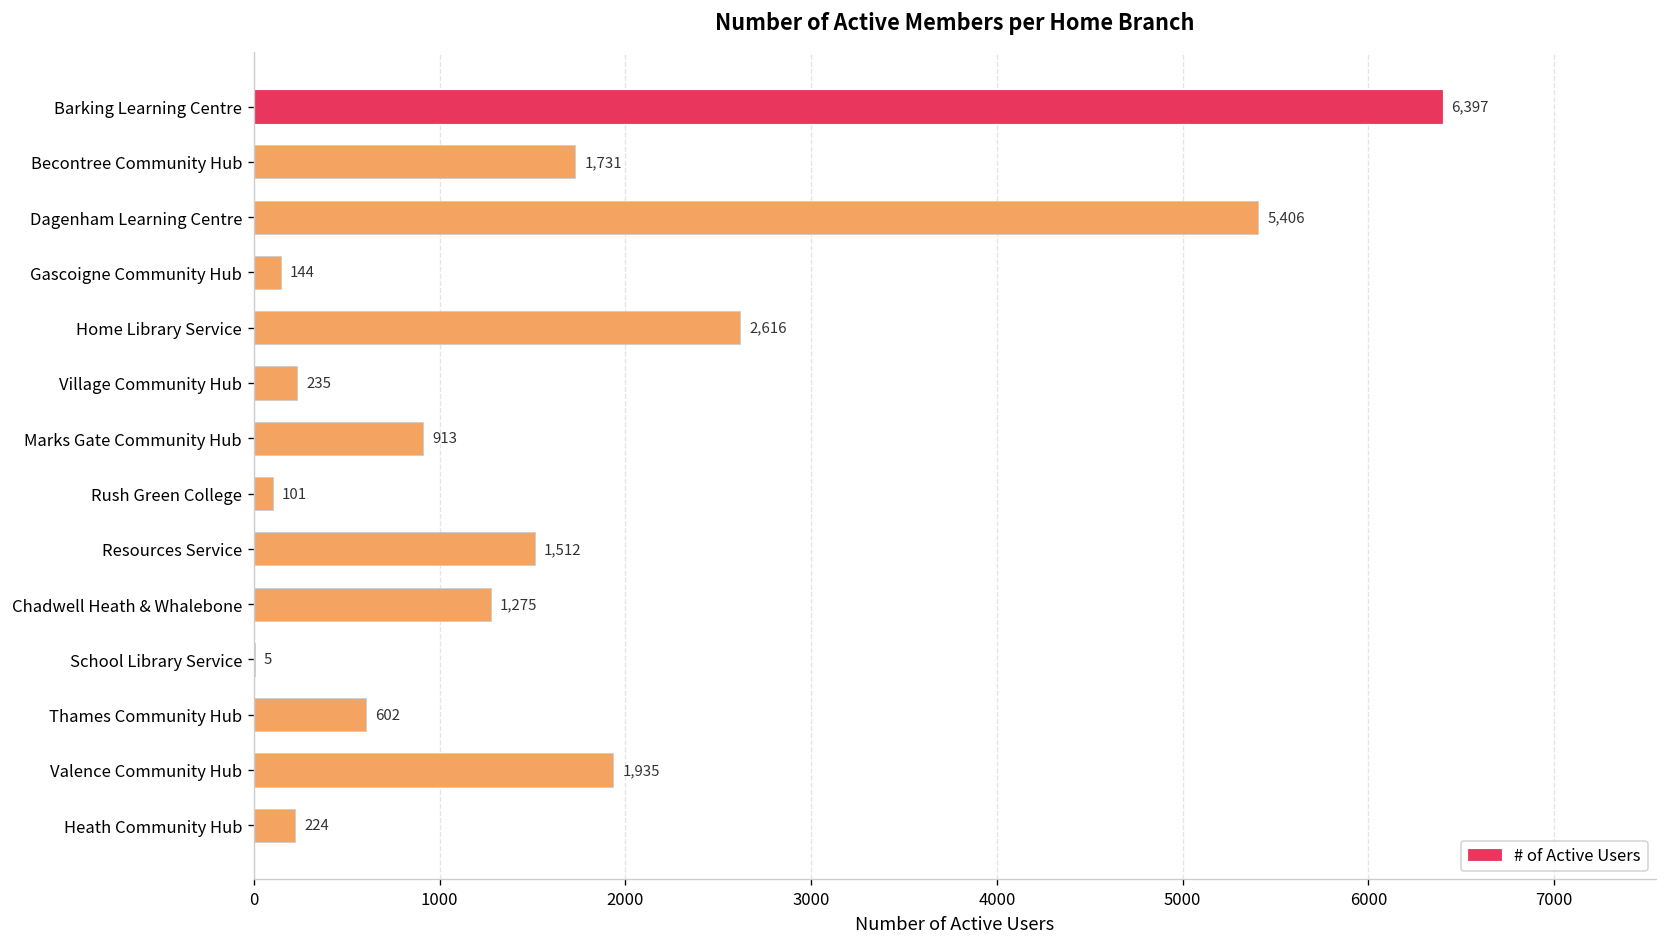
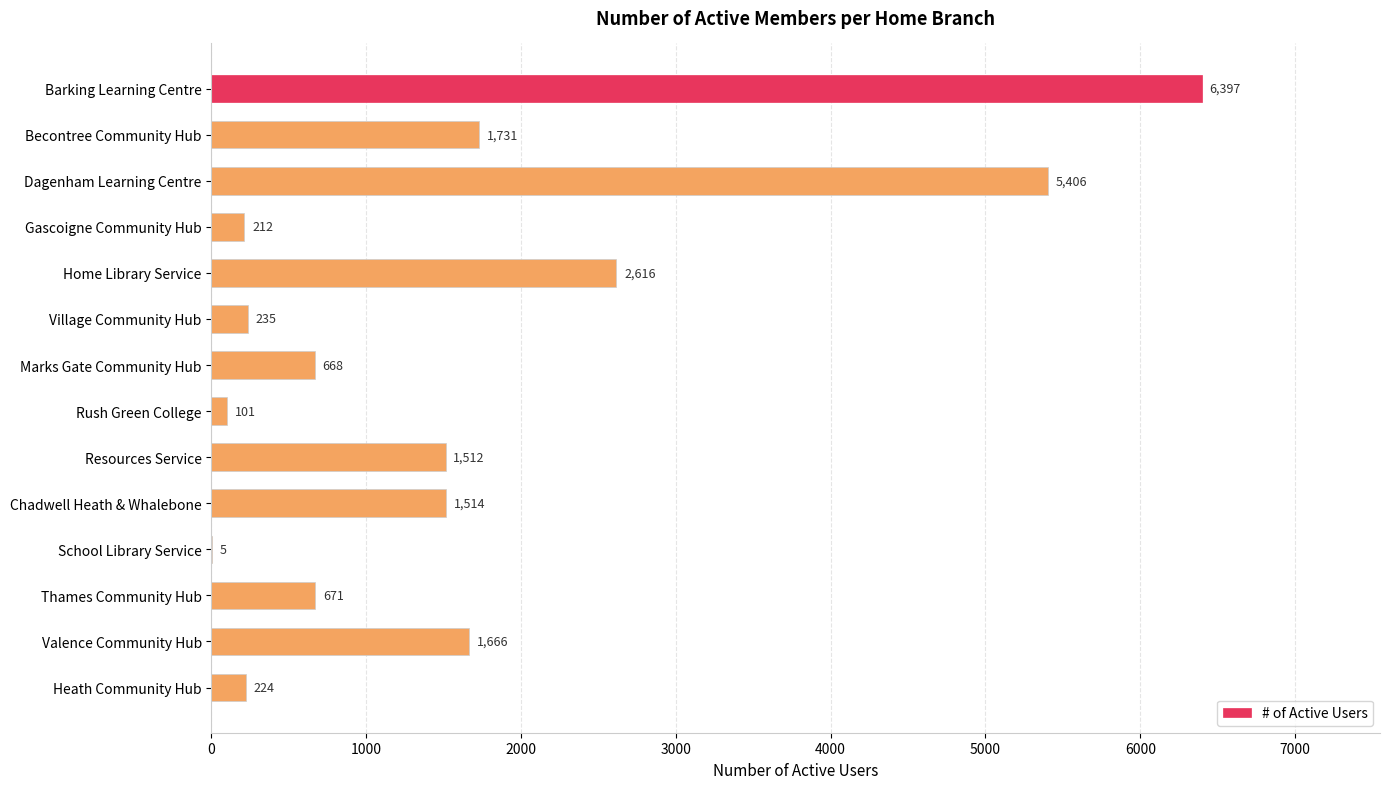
Gascoigne Community Hub: 144 -> 212
Marks Gate Community Hub: 913 -> 668
Chadwell Heath & Whalebone: 1,275 -> 1,514
Thames Community Hub: 602 -> 671
Valence Community Hub: 1,935 -> 1,666
